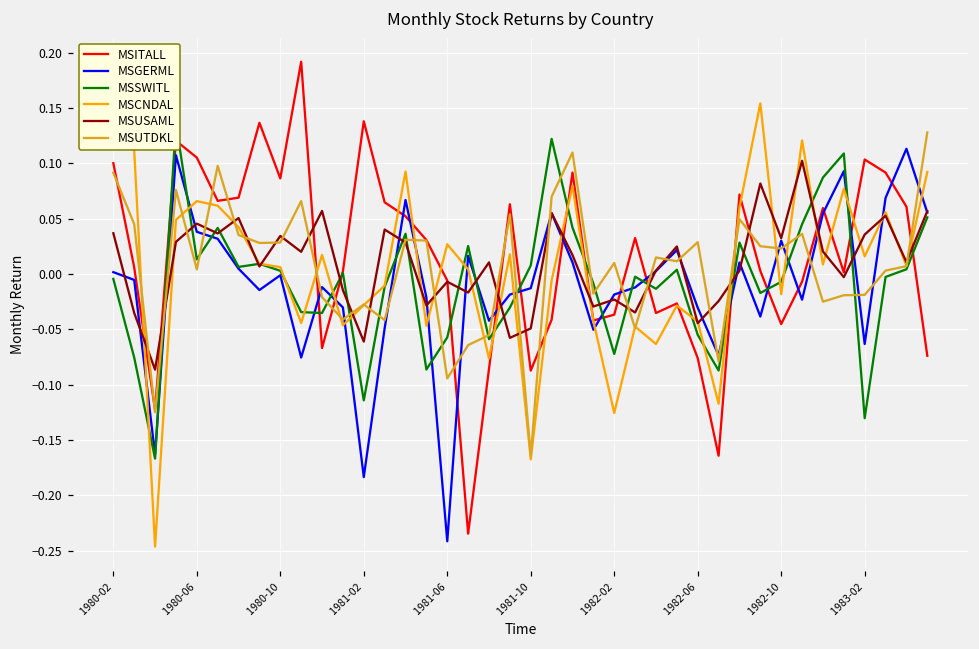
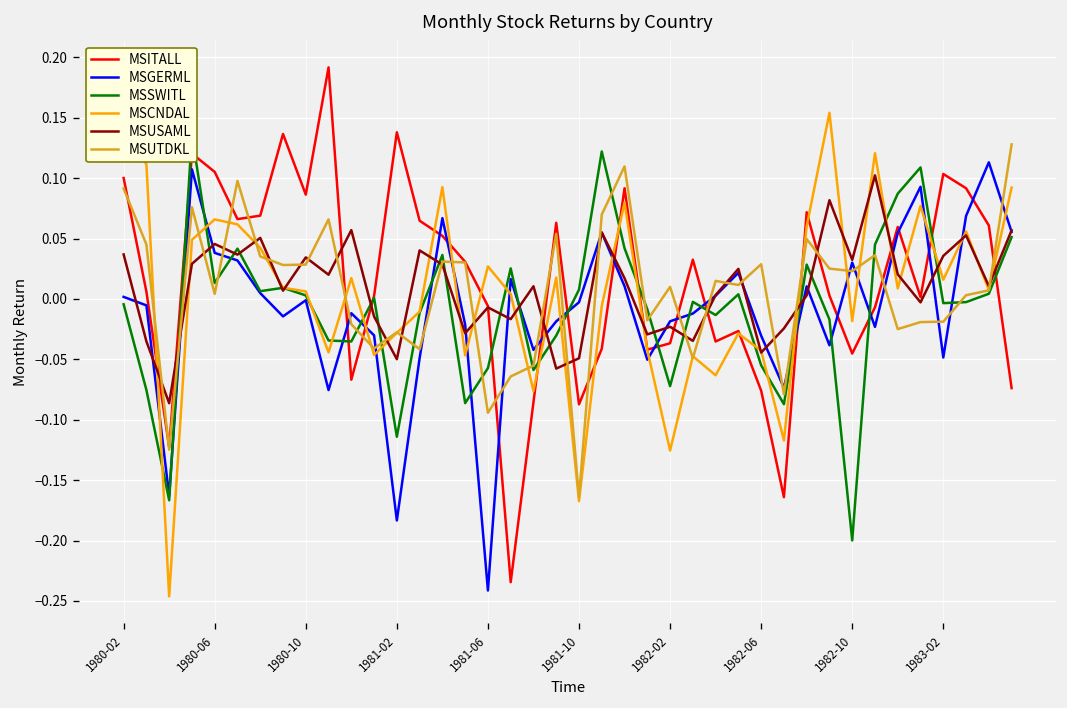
MSUSAML, 1981-02: -0.061 -> -0.050
MSGERML, 1981-10: -0.013 -> -0.003
MSSWITL, 1982-10: -0.007 -> -0.200
MSGERML, 1983-02: -0.063 -> -0.048
MSSWITL, 1983-02: -0.130 -> -0.003
